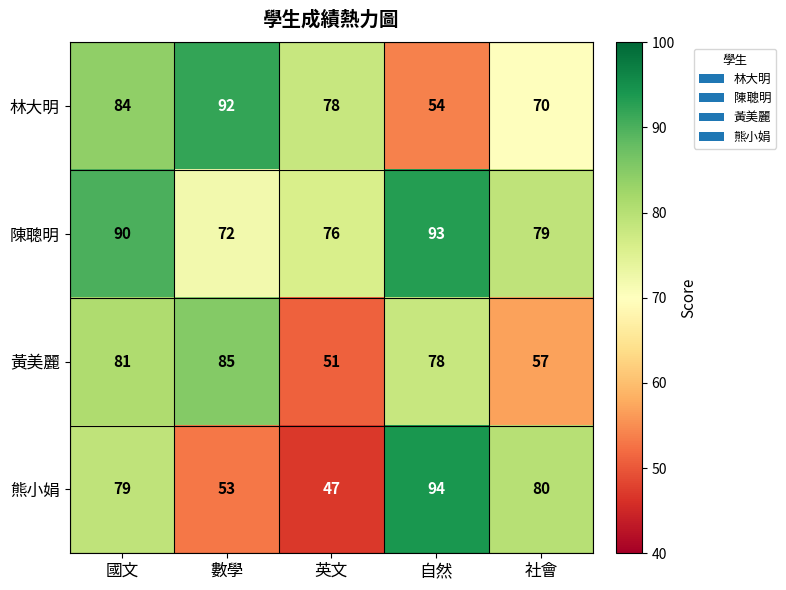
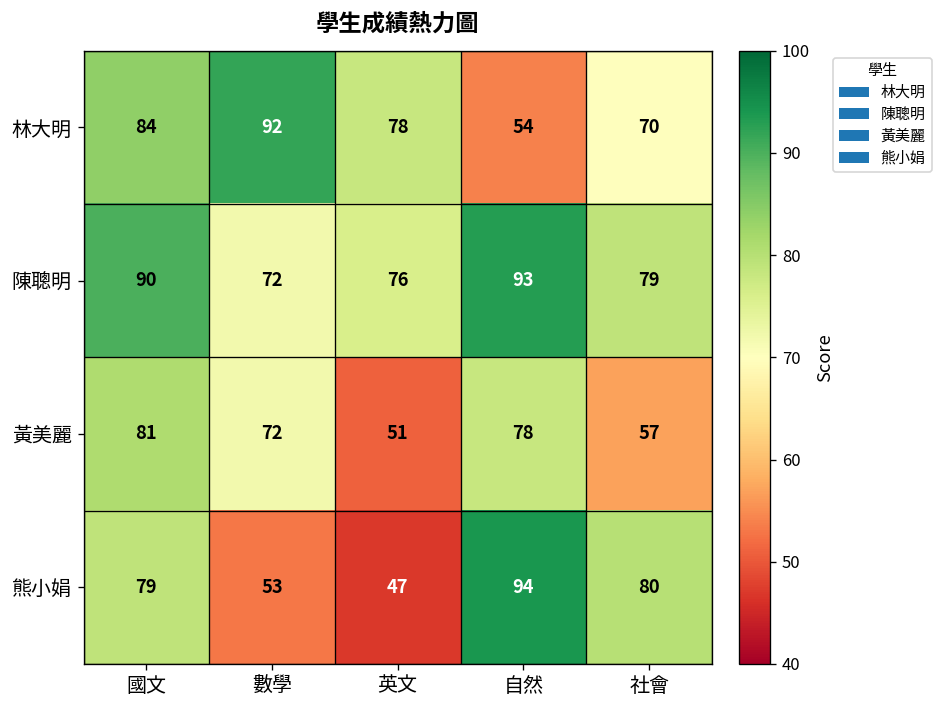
黃美麗, 數學: 85 -> 72
